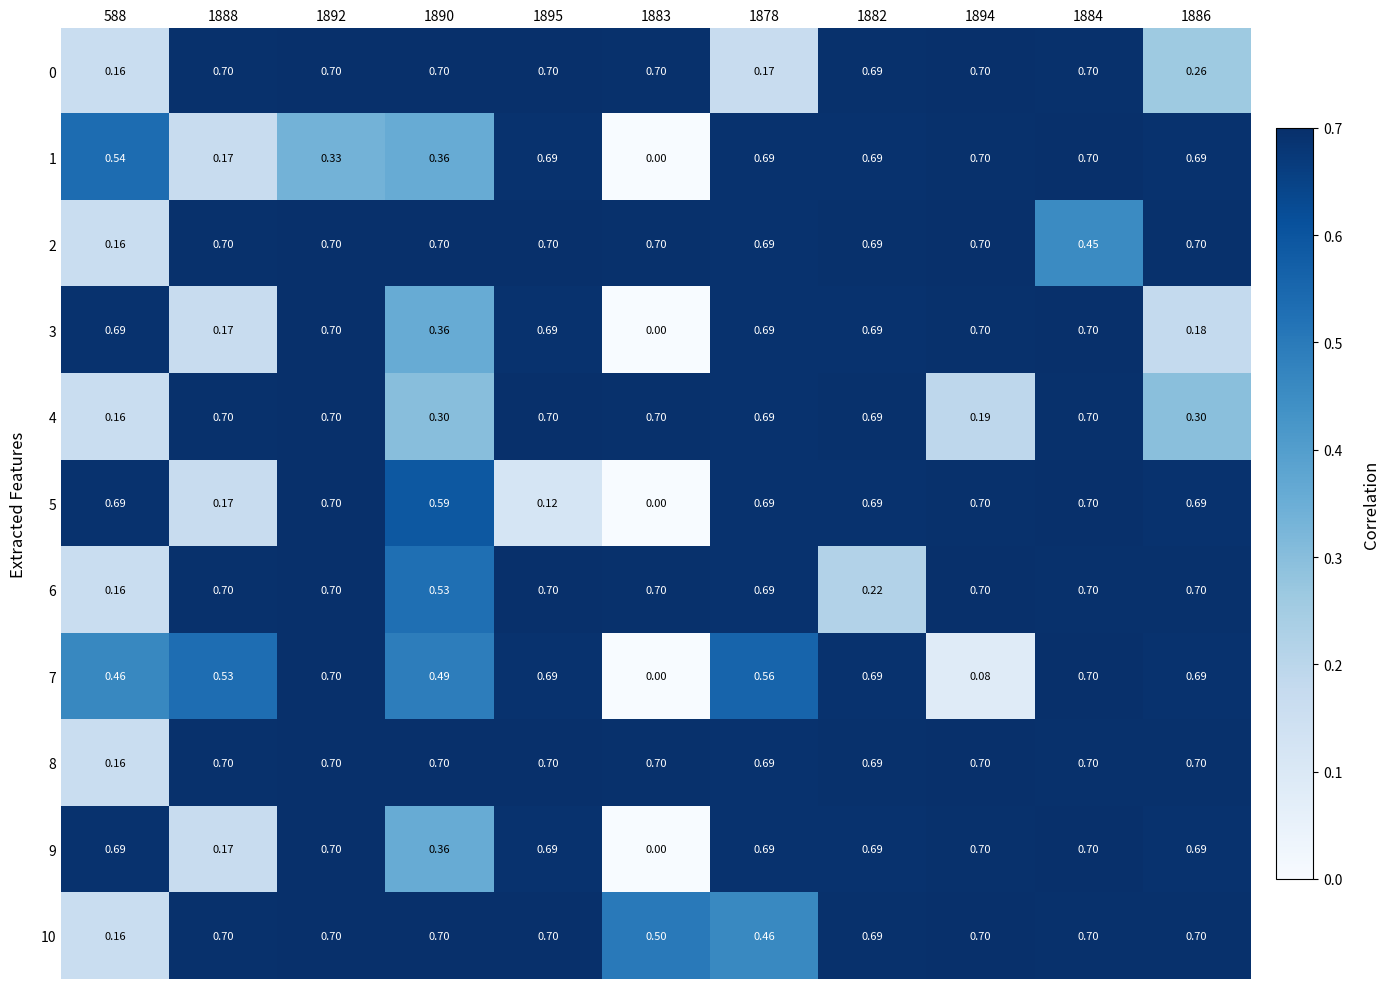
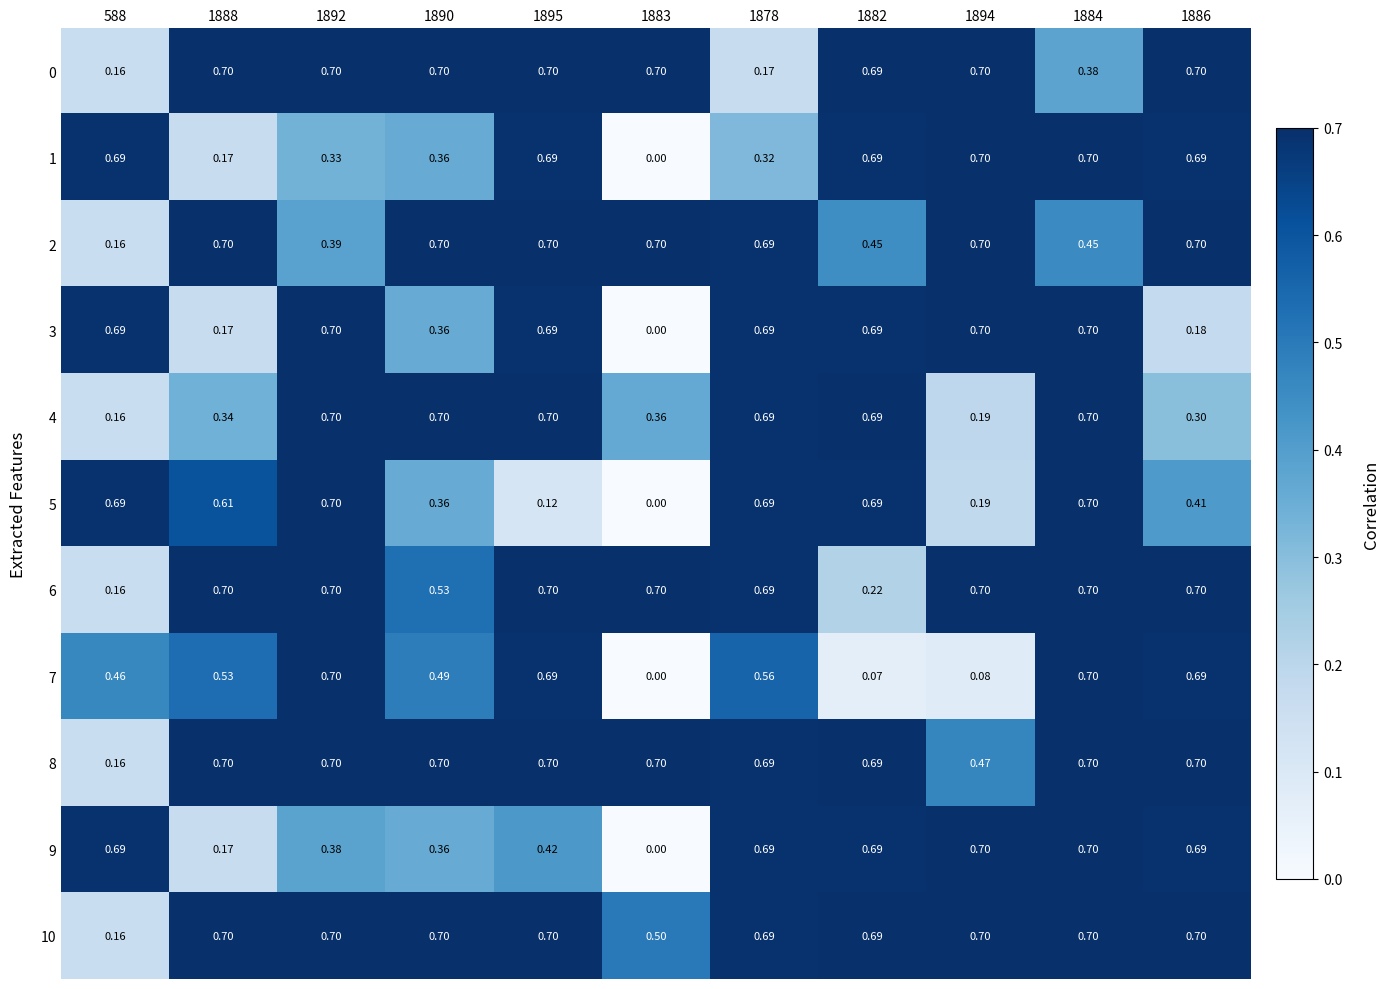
0, 1884: 0.70 -> 0.38
0, 1886: 0.26 -> 0.70
1, 588: 0.54 -> 0.69
1, 1878: 0.69 -> 0.32
2, 1892: 0.70 -> 0.39
2, 1882: 0.69 -> 0.45
4, 1888: 0.70 -> 0.34
4, 1890: 0.30 -> 0.70
4, 1883: 0.70 -> 0.36
5, 1888: 0.17 -> 0.61
5, 1890: 0.59 -> 0.36
5, 1894: 0.70 -> 0.19
5, 1886: 0.69 -> 0.41
7, 1882: 0.69 -> 0.07
8, 1894: 0.70 -> 0.47
9, 1892: 0.70 -> 0.38
9, 1895: 0.69 -> 0.42
10, 1878: 0.46 -> 0.69
